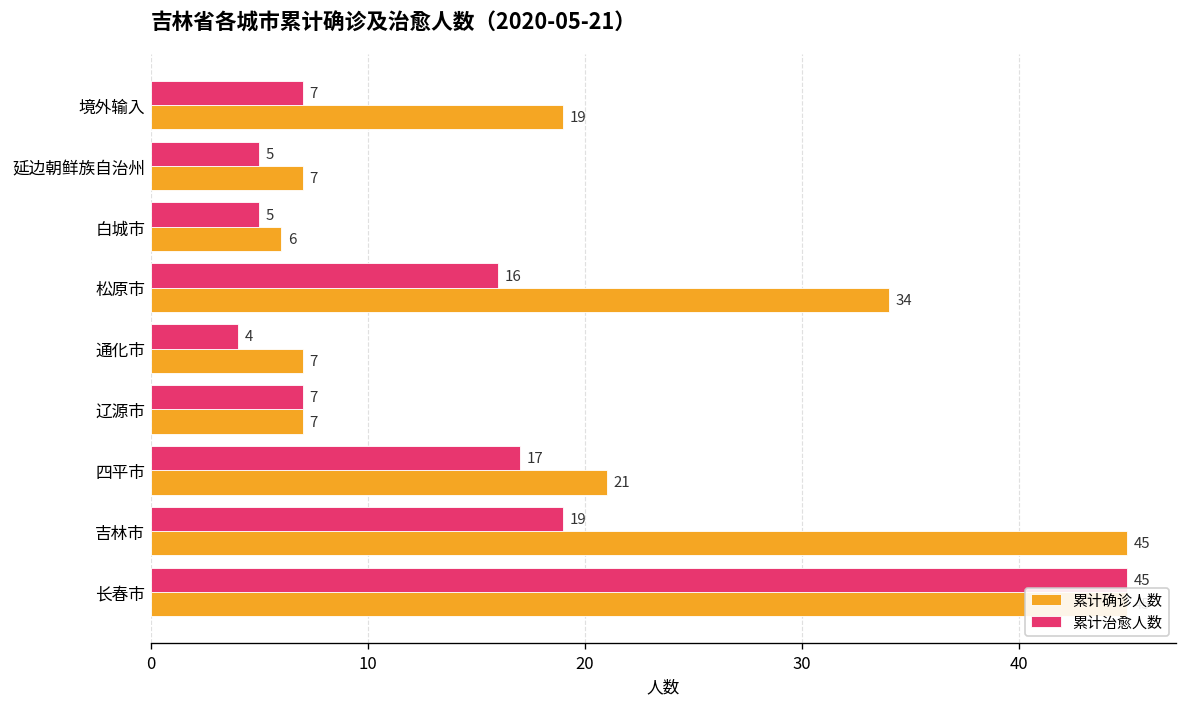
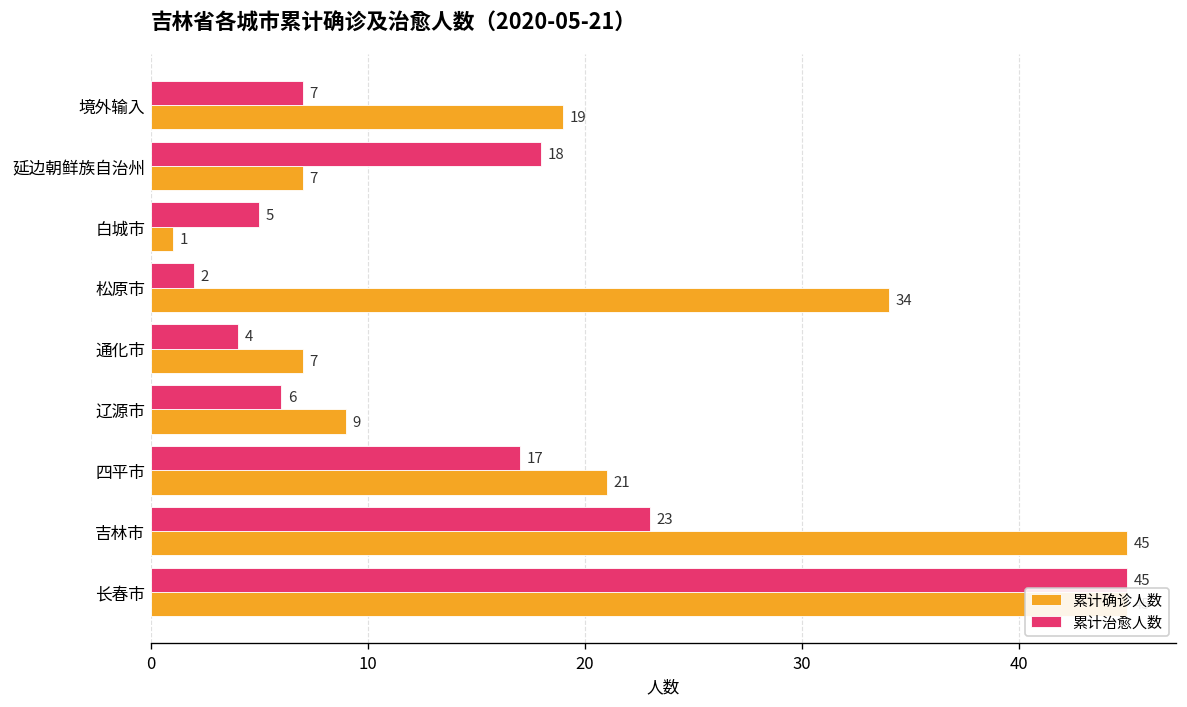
累计治愈人数, 延边朝鲜族自治州: 5 -> 18
累计确诊人数, 白城市: 6 -> 1
累计治愈人数, 松原市: 16 -> 2
累计治愈人数, 辽源市: 7 -> 6
累计确诊人数, 辽源市: 7 -> 9
累计治愈人数, 吉林市: 19 -> 23
